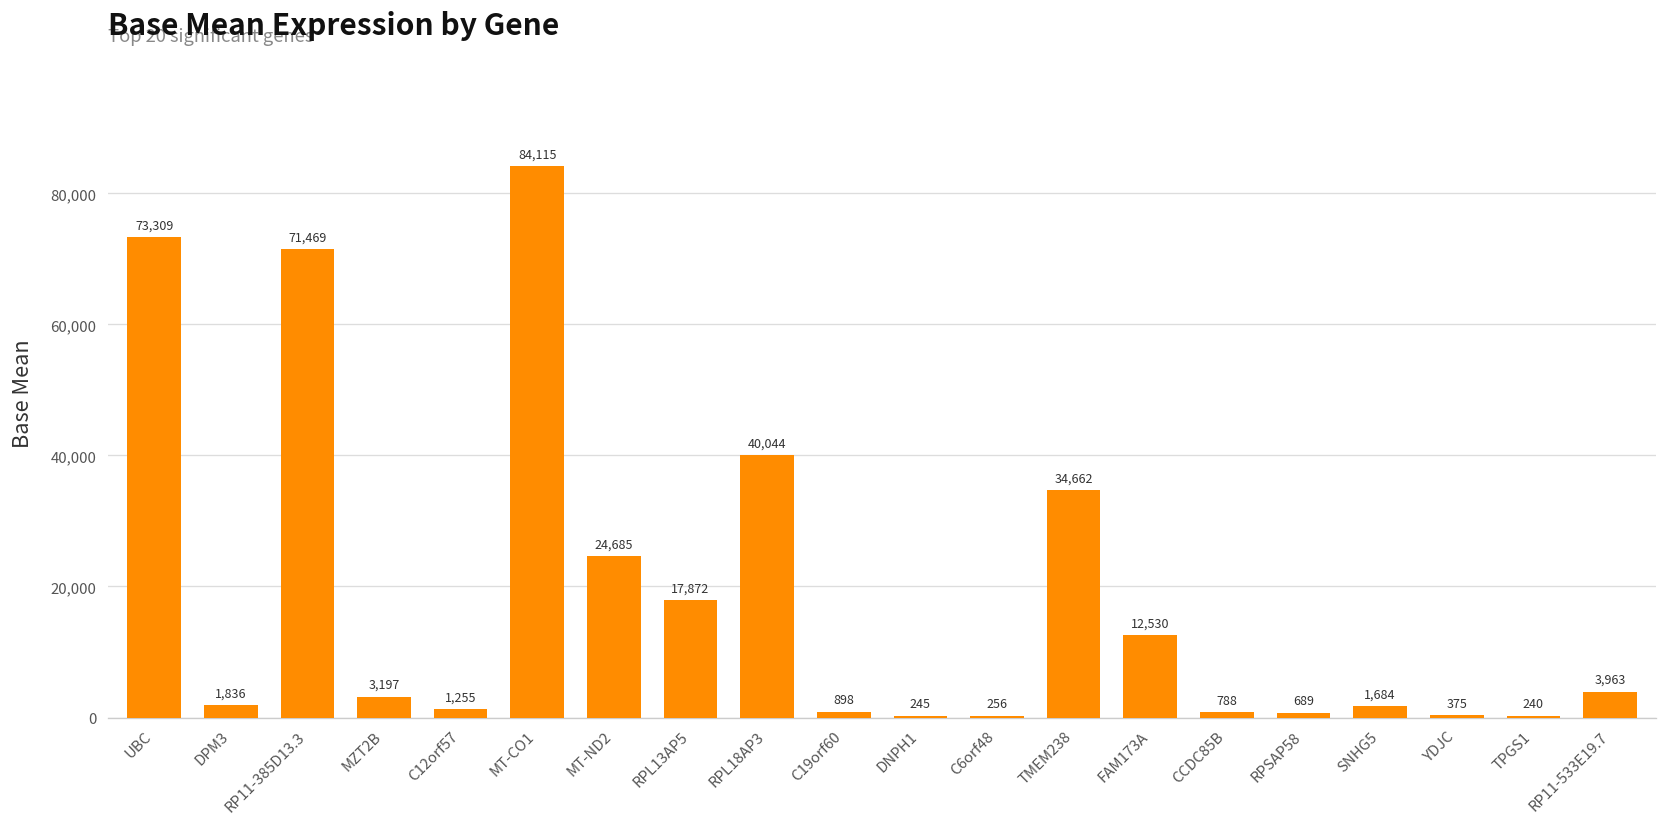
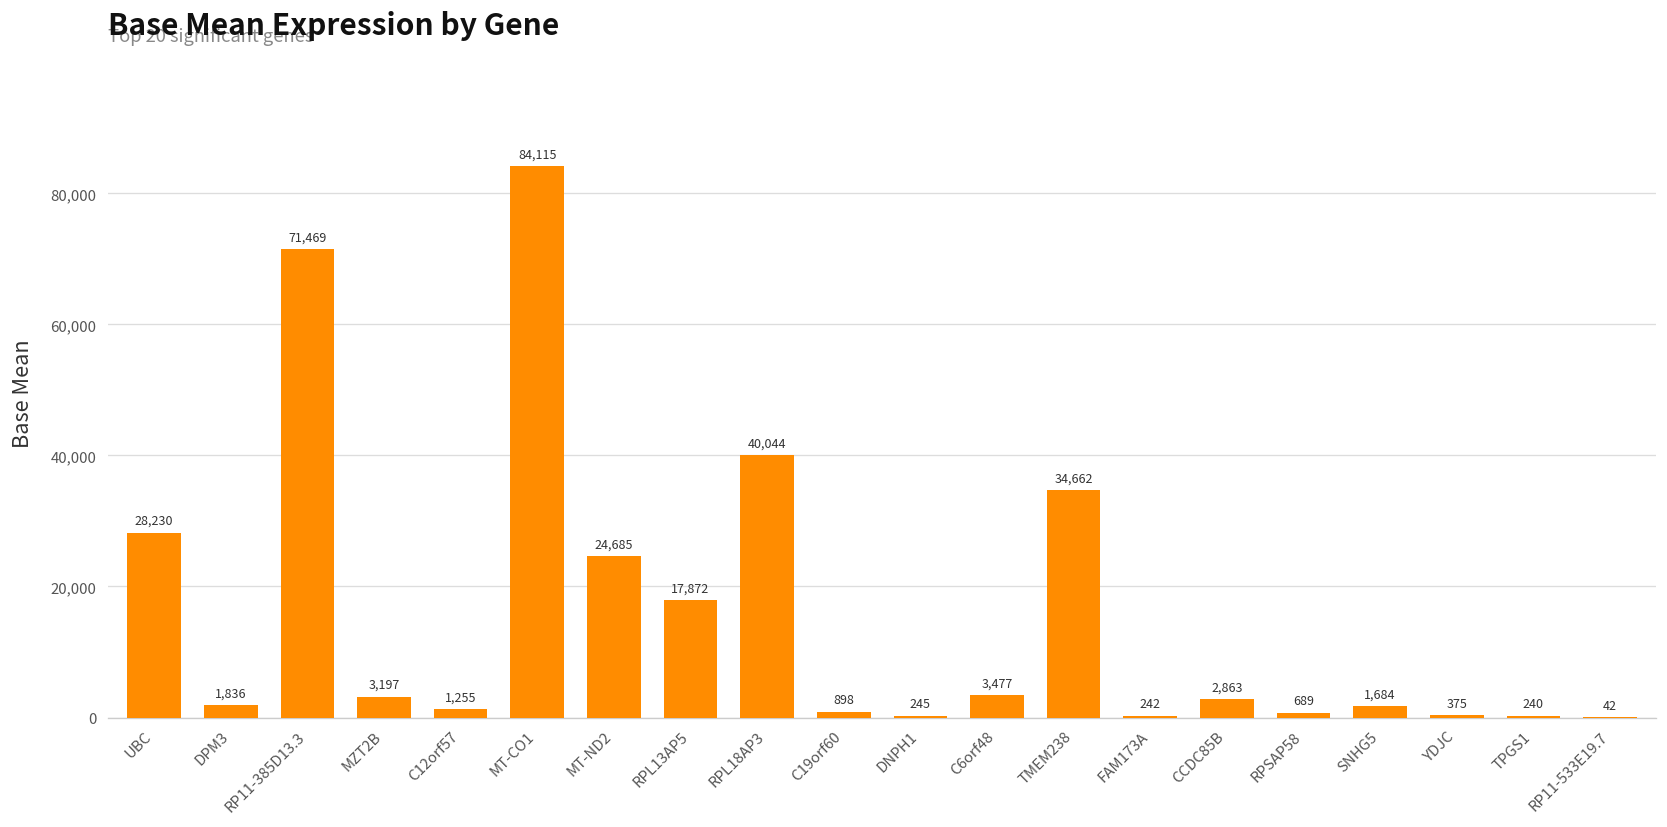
UBC: 73,309 -> 28,230
C6orf48: 256 -> 3,477
FAM173A: 12,530 -> 242
CCDC85B: 788 -> 2,863
RP11-533E19.7: 3,963 -> 42
